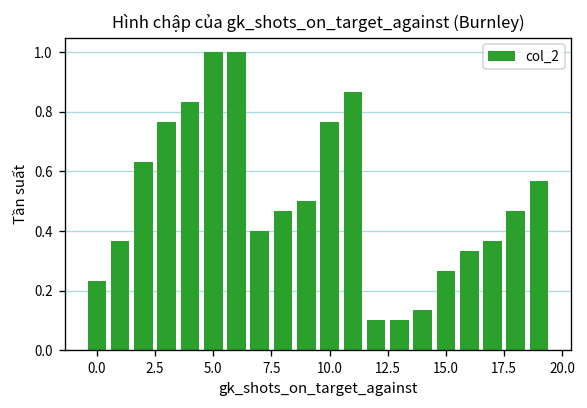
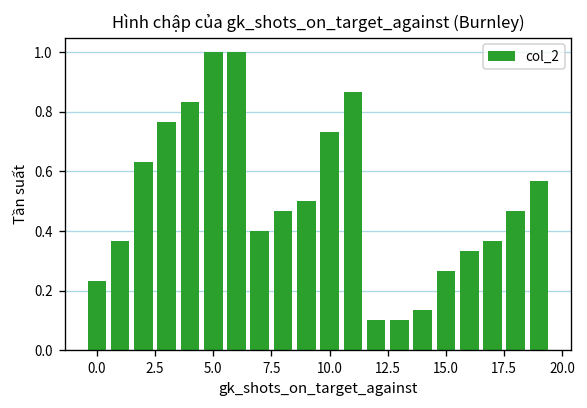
10.0: 0.77 -> 0.73
